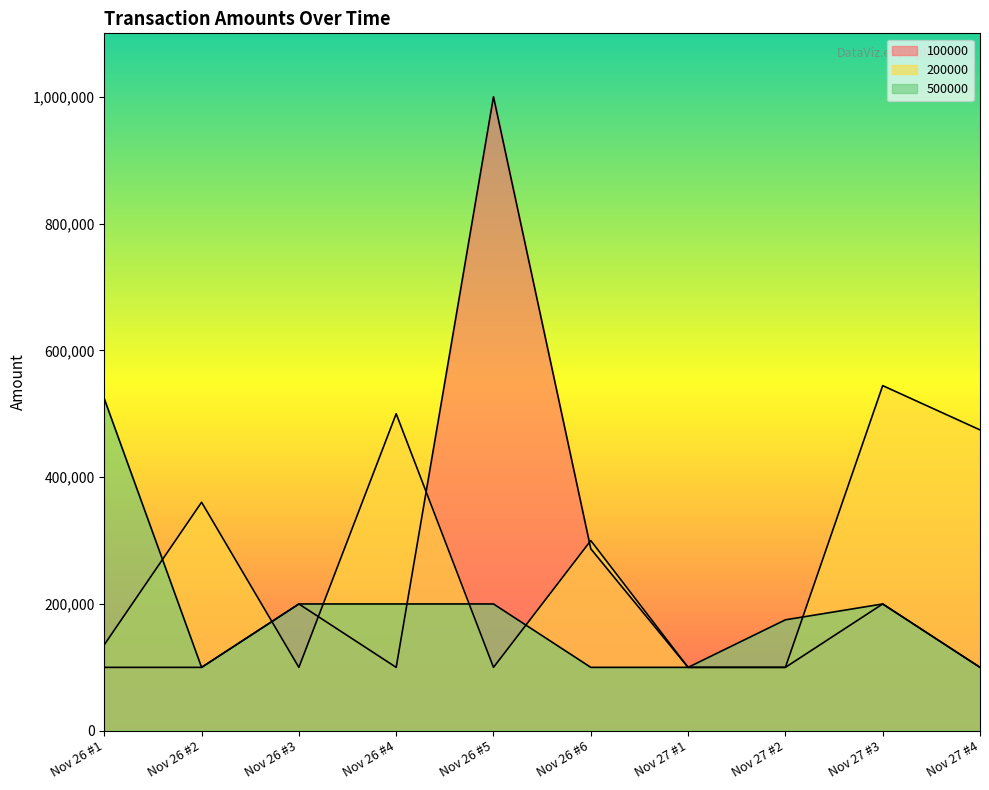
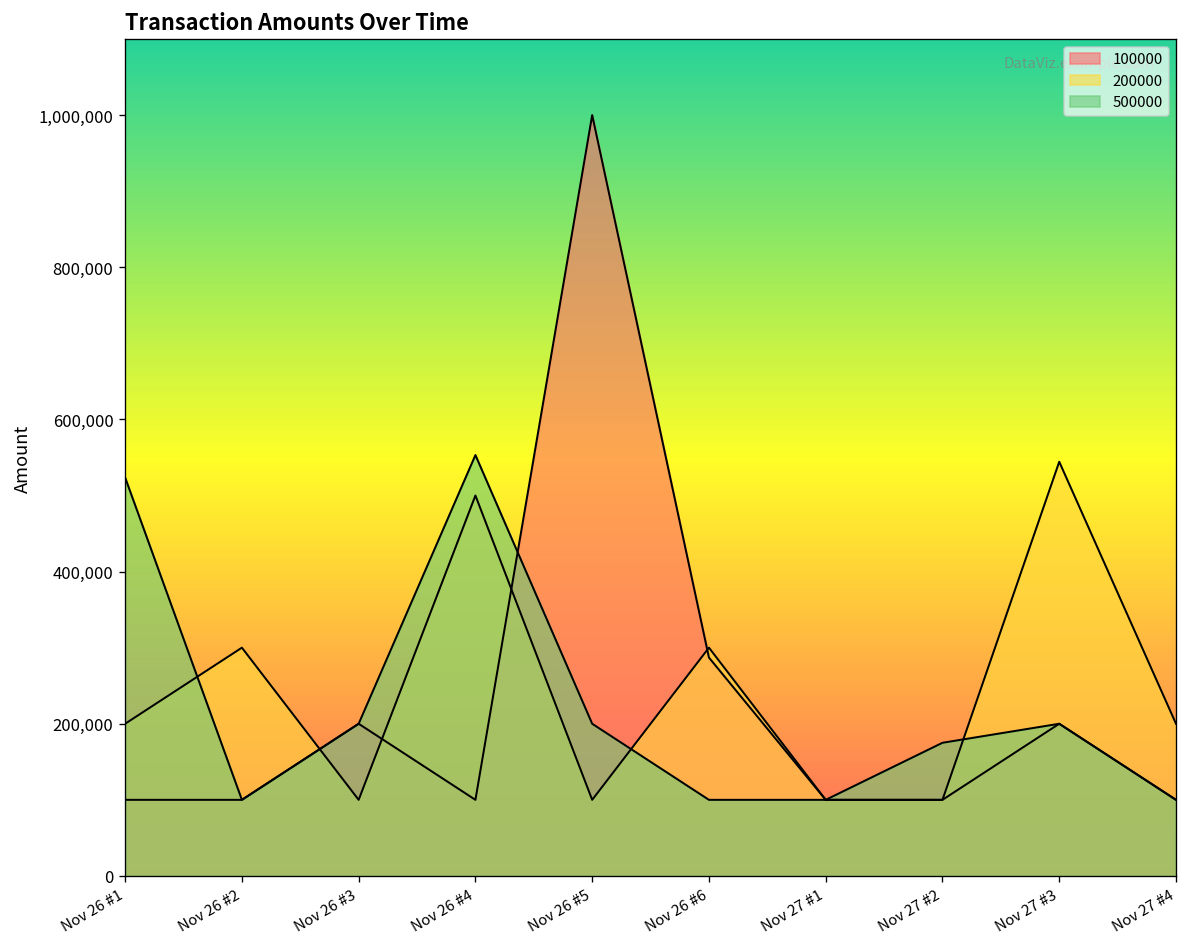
200000, Nov 26 #1: 140,000 -> 200,000
200000, Nov 26 #2: 360,000 -> 300,000
500000, Nov 26 #4: 200,000 -> 550,000
200000, Nov 27 #4: 470,000 -> 200,000
